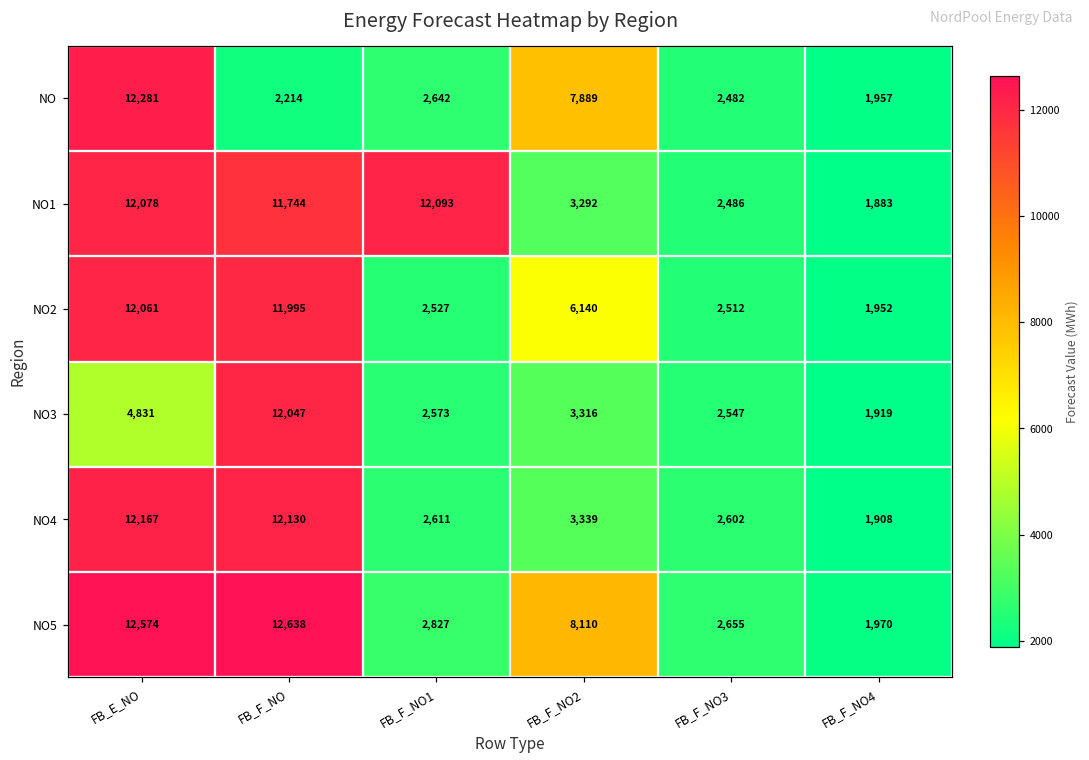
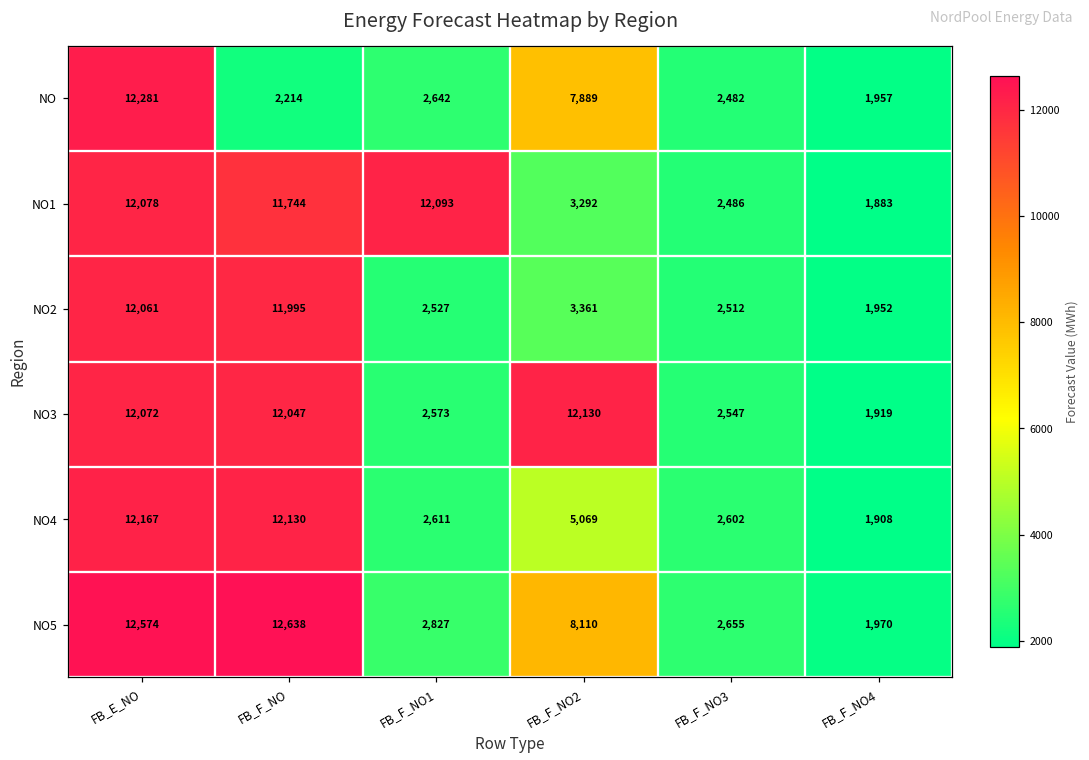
NO2, FB_F_NO2: 6,140 -> 3,361
NO3, FB_E_NO: 4,831 -> 12,072
NO3, FB_F_NO2: 3,316 -> 12,130
NO4, FB_F_NO2: 3,339 -> 5,069
